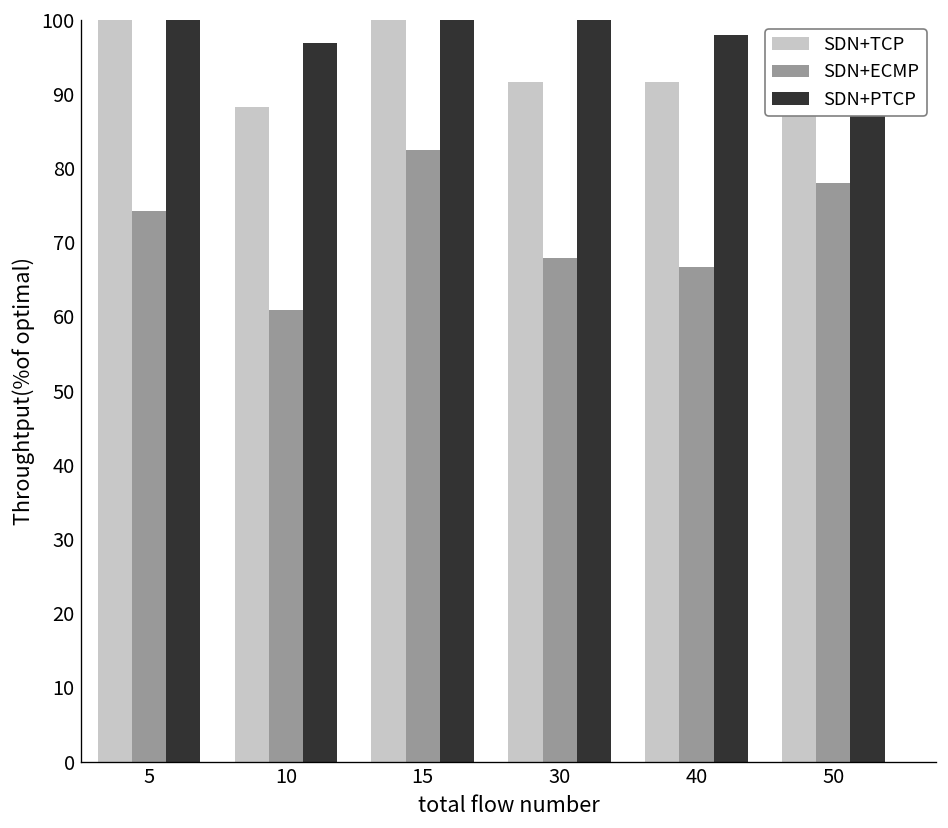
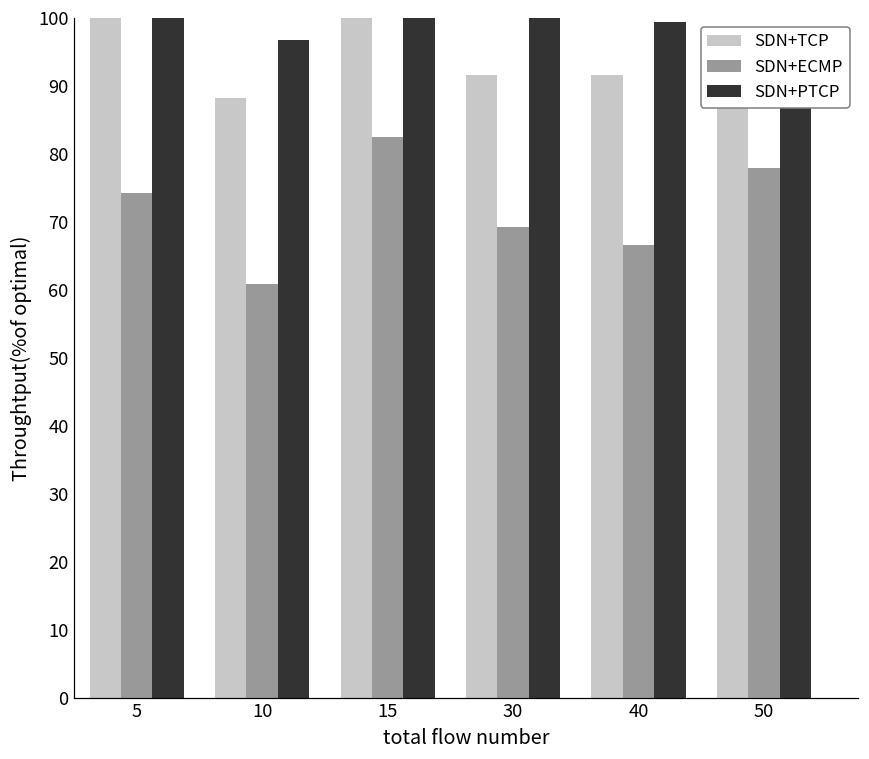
SDN+ECMP, 30: 68 -> 69
SDN+PTCP, 40: 98 -> 99
